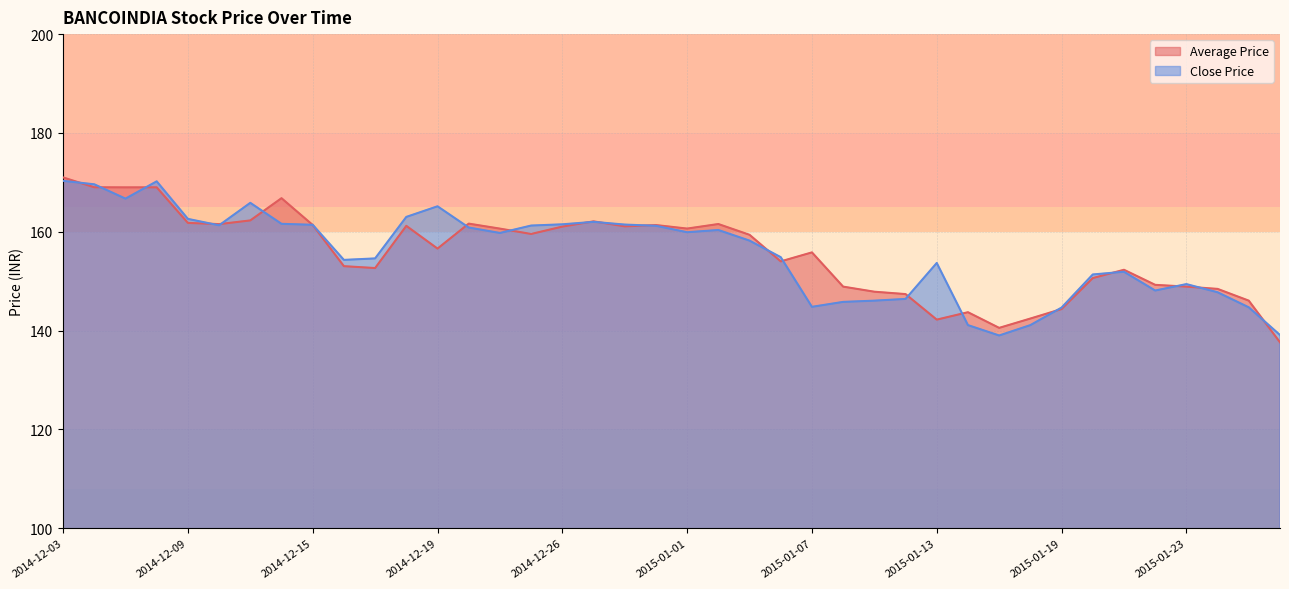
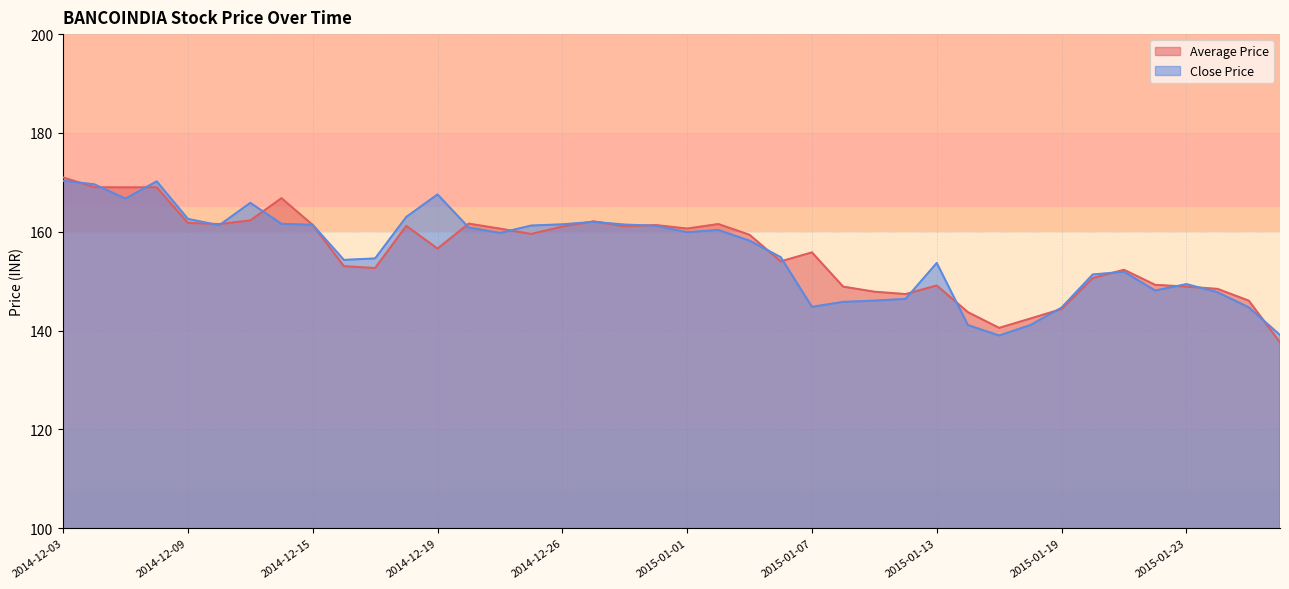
Close Price, 2014-12-19: 165 -> 168
Average Price, 2015-01-13: 142 -> 149
